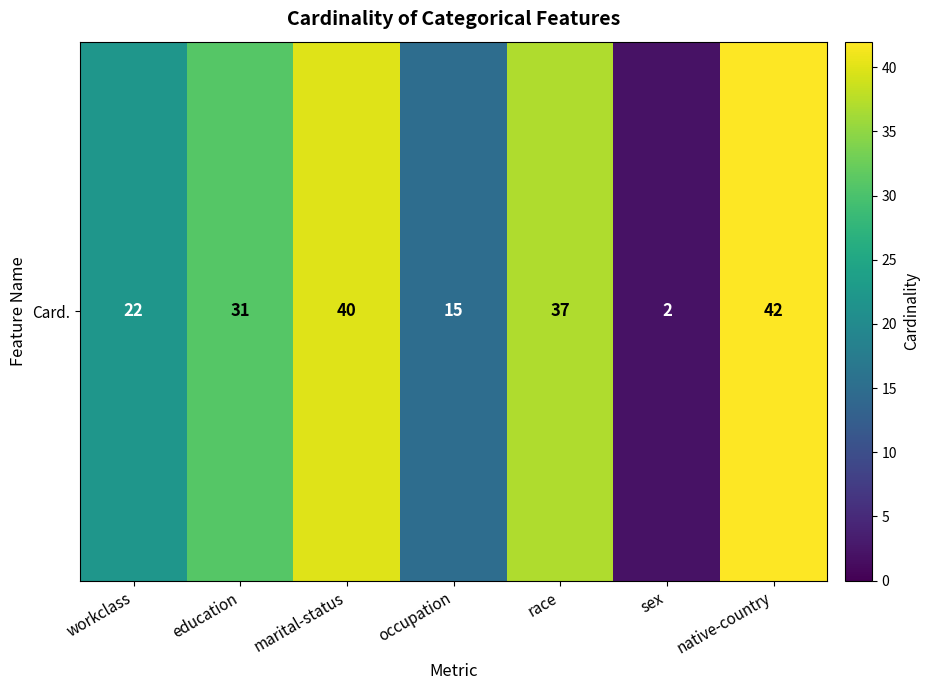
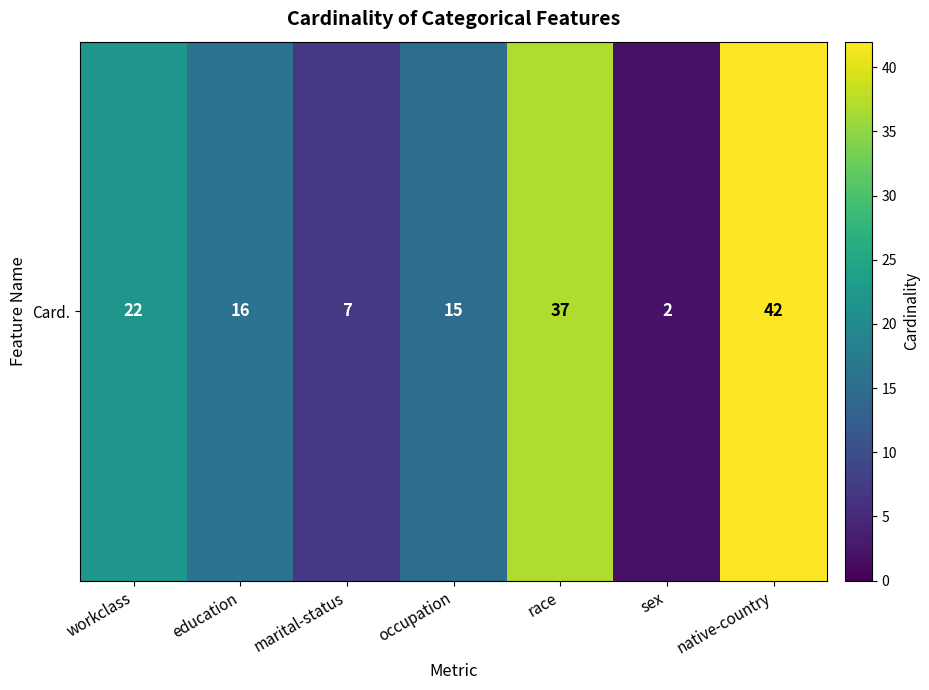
Card., education: 31 -> 16
Card., marital-status: 40 -> 7
